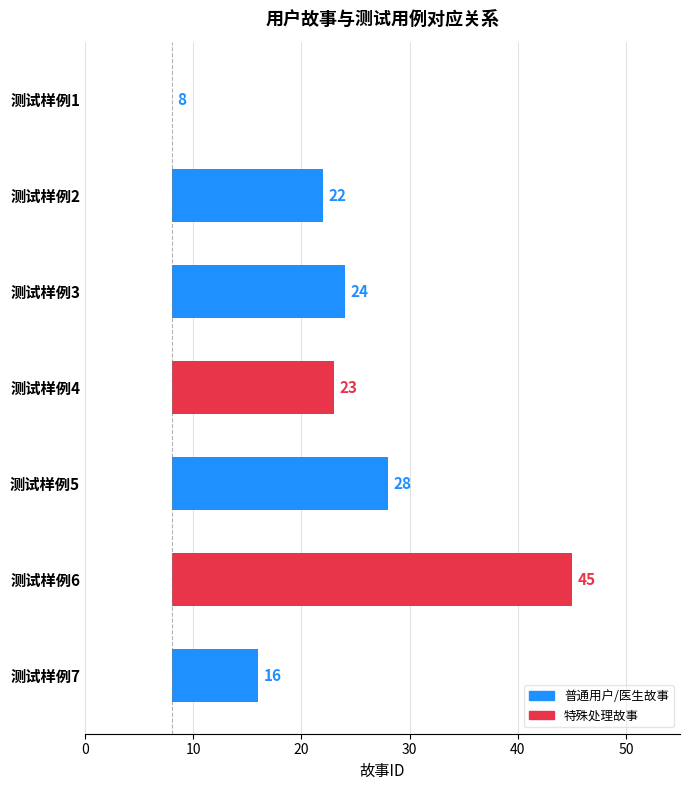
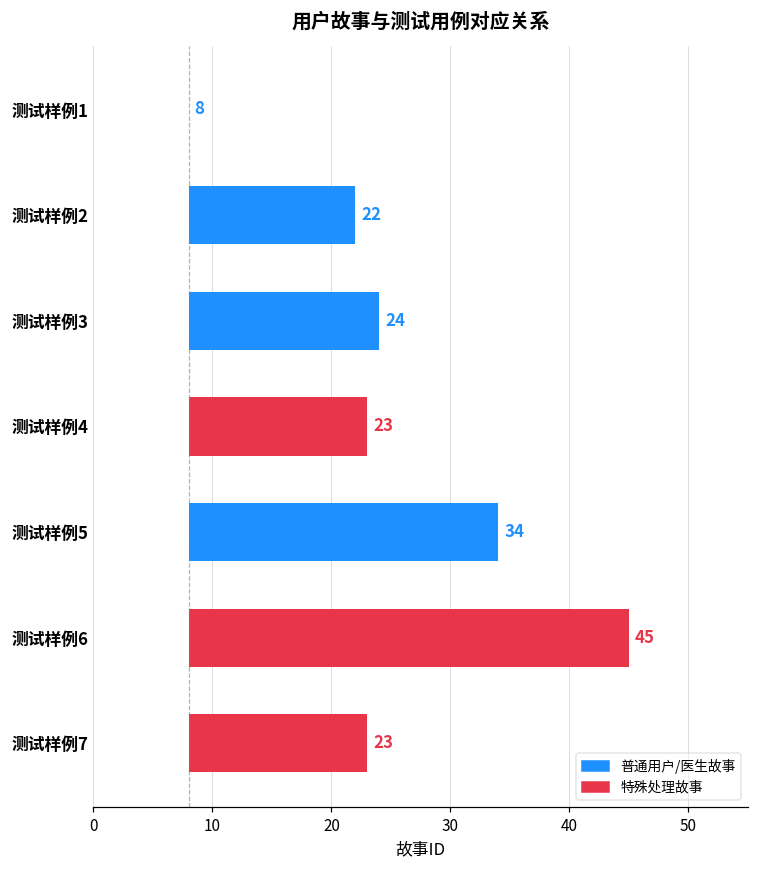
测试样例5: 28 -> 34
测试样例7: 16 -> 23
